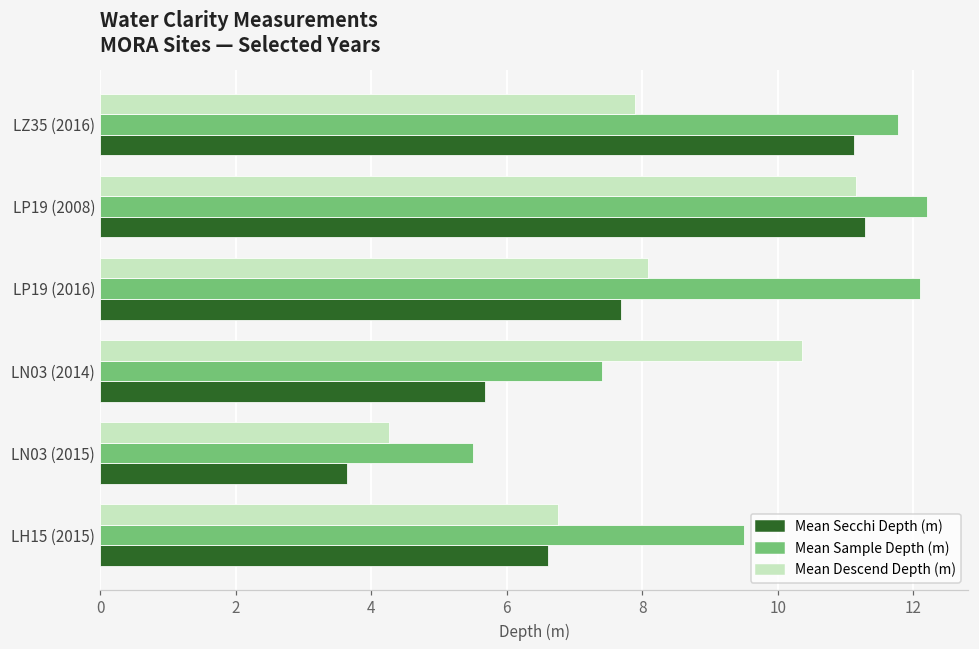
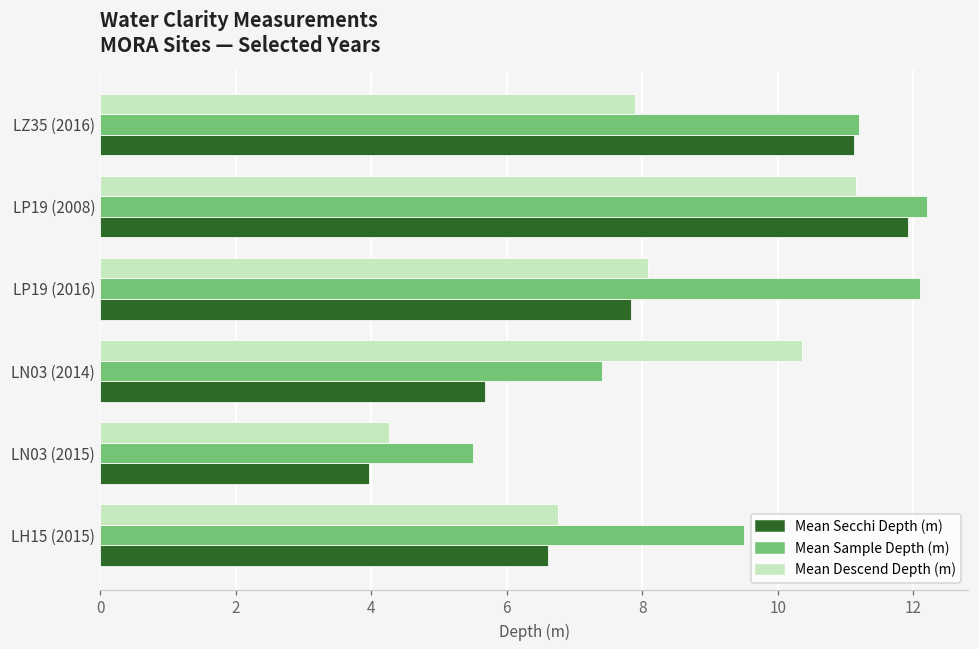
Mean Sample Depth (m), LZ35 (2016): 11.8 -> 11.2
Mean Secchi Depth (m), LP19 (2008): 11.3 -> 11.9
Mean Secchi Depth (m), LP19 (2016): 7.7 -> 7.8
Mean Secchi Depth (m), LN03 (2015): 3.6 -> 4.0
